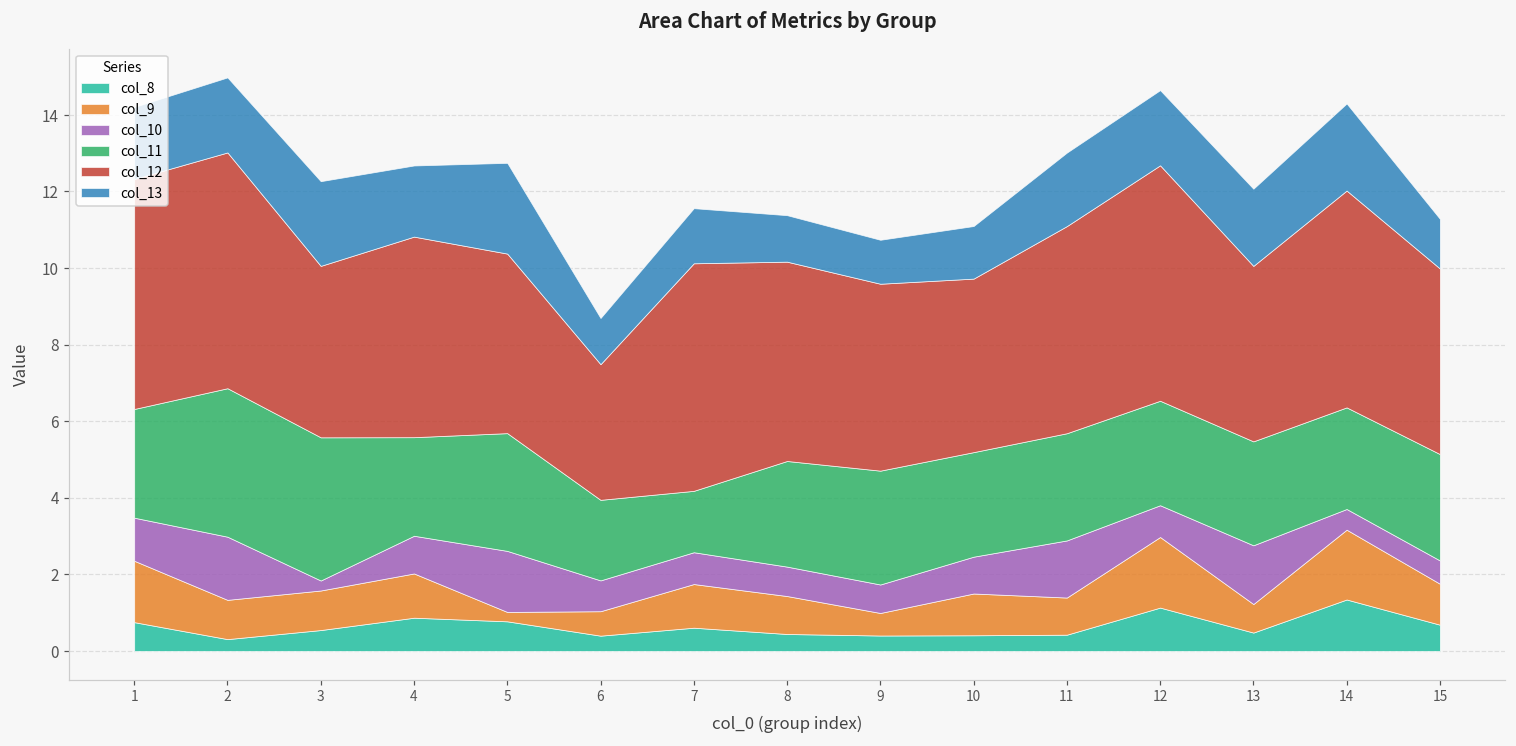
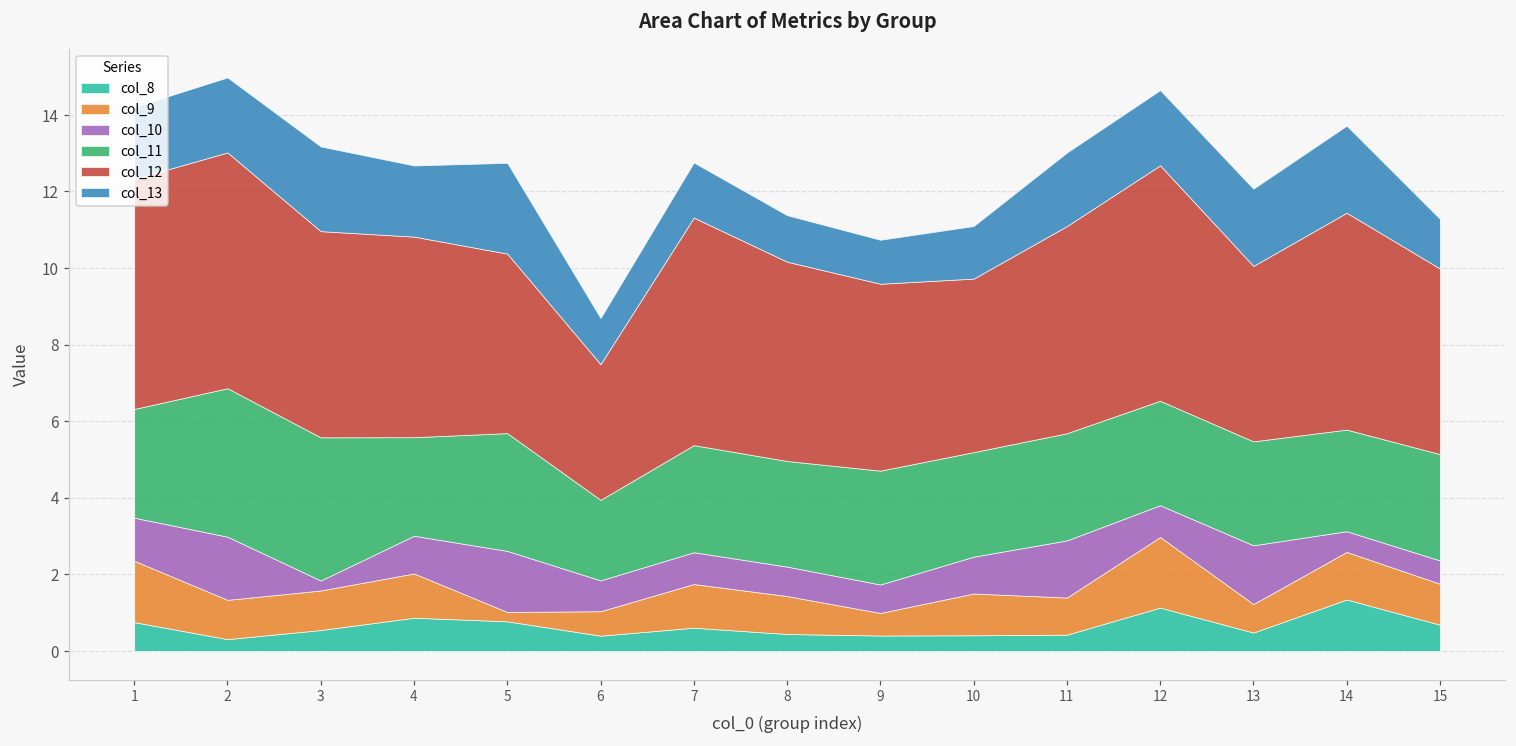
col_12, 3: 4.5 -> 5.4
col_11, 7: 1.6 -> 2.8
col_9, 14: 1.8 -> 1.2
